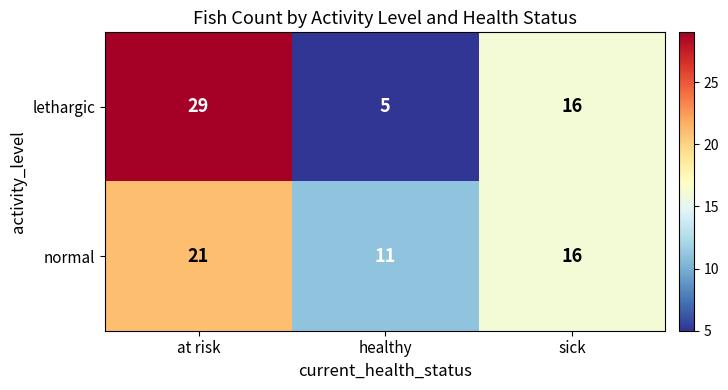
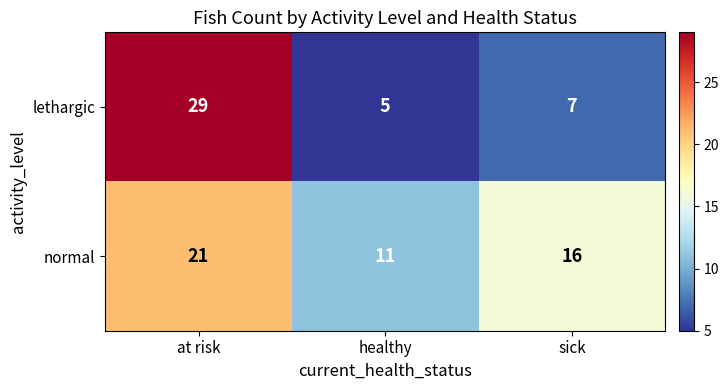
lethargic, sick: 16 -> 7
